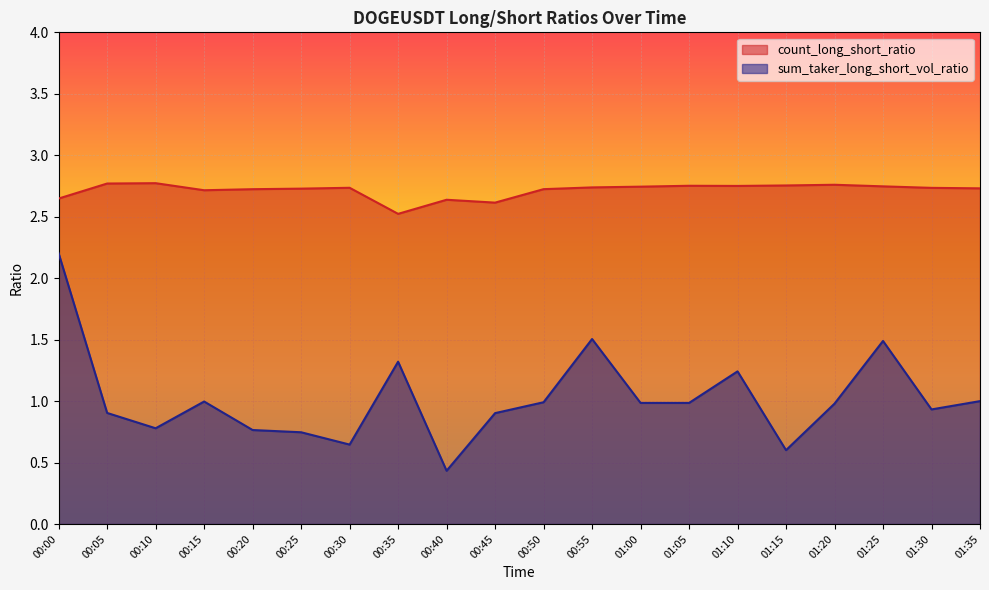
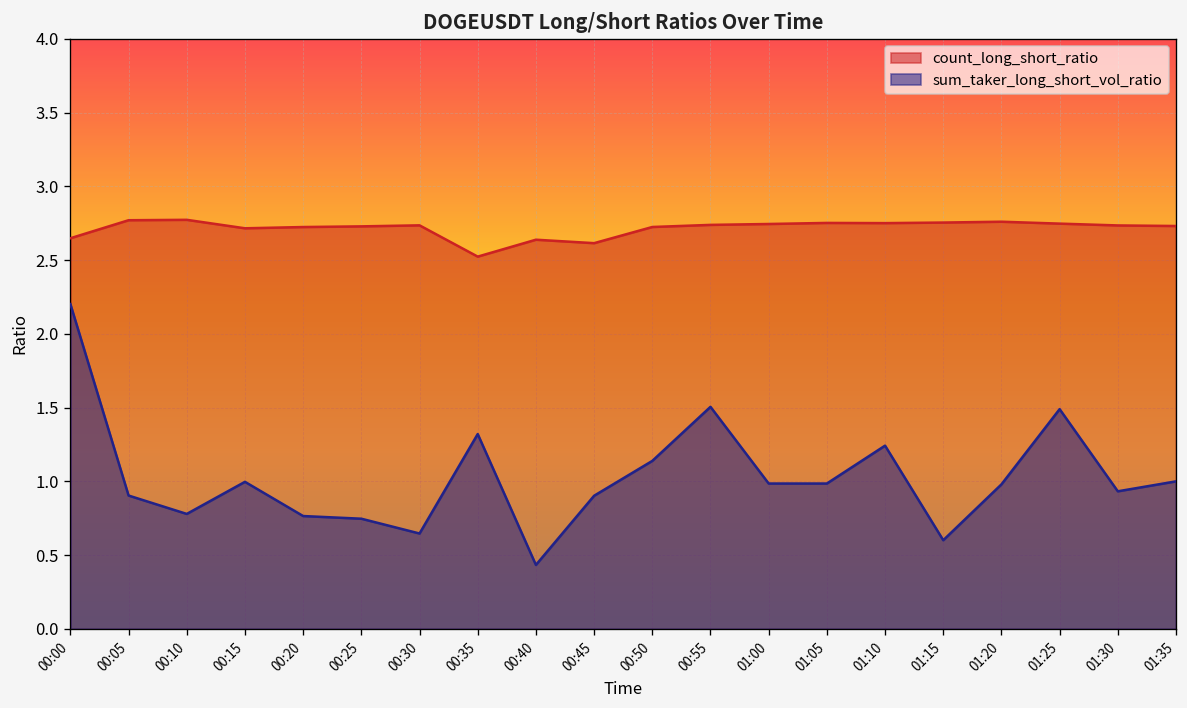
sum_taker_long_short_vol_ratio, 00:50: 0.99 -> 1.14
